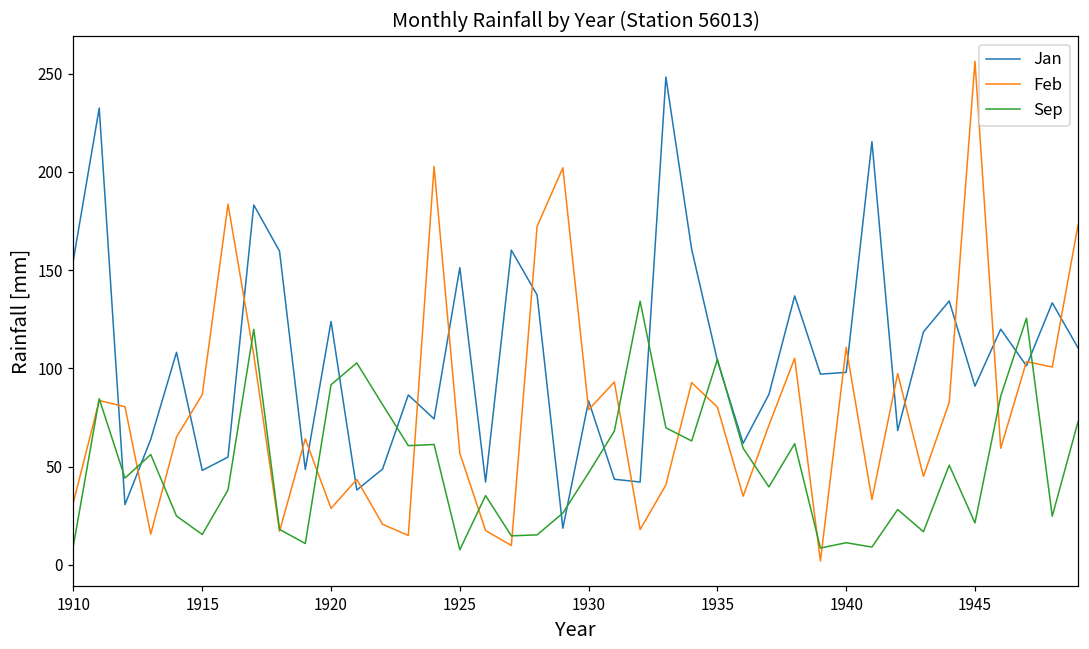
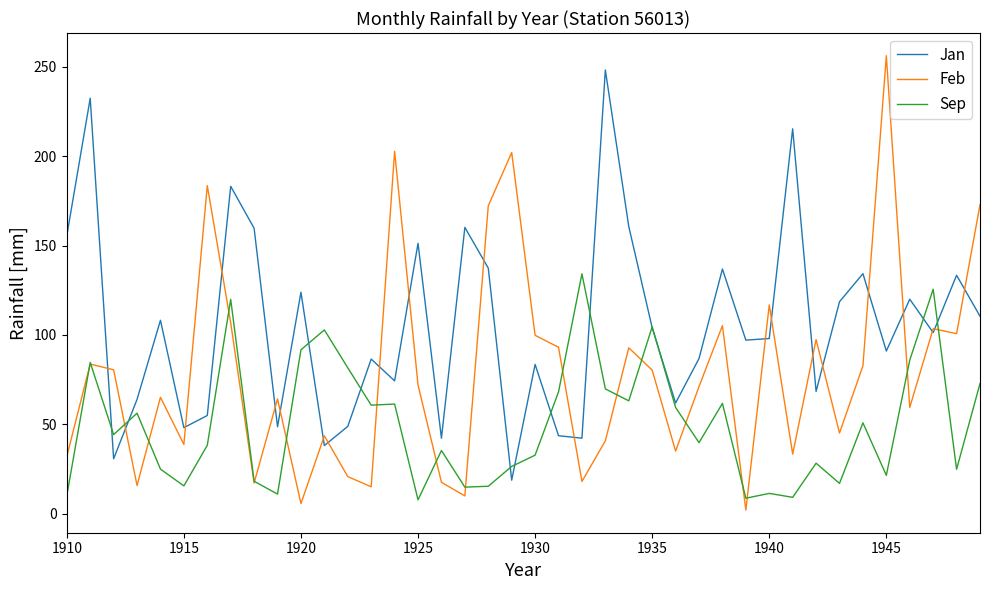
Feb, 1915: 87 -> 39
Feb, 1920: 29 -> 6
Feb, 1925: 57 -> 72
Feb, 1930: 79 -> 100
Sep, 1930: 47 -> 33
Feb, 1940: 111 -> 117
